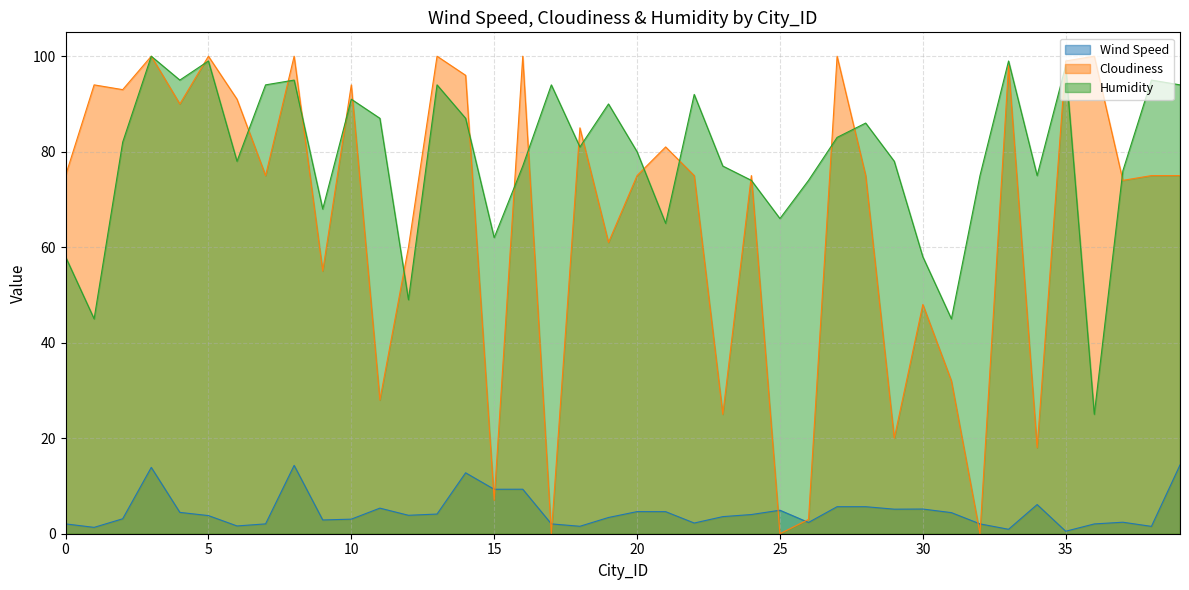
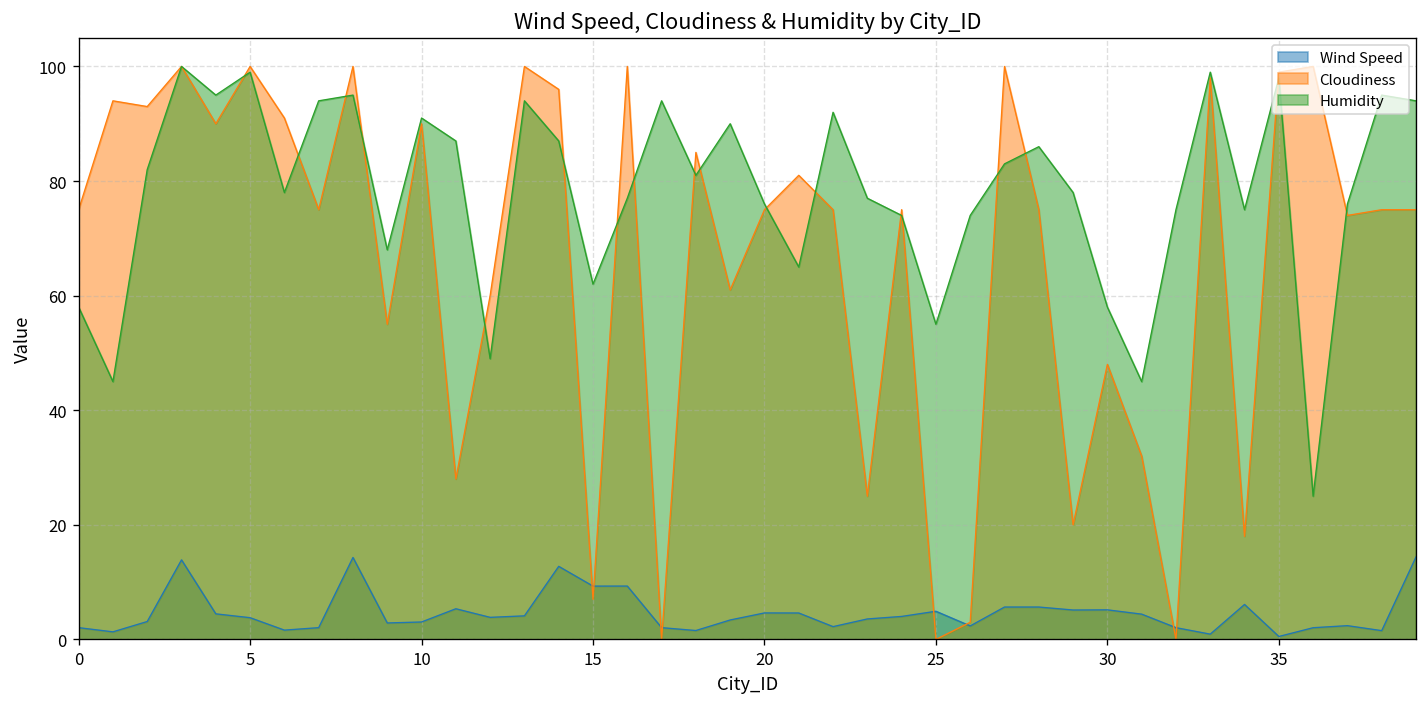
Cloudiness, 10: 94 -> 90
Humidity, 20: 80 -> 76
Humidity, 25: 66 -> 55
